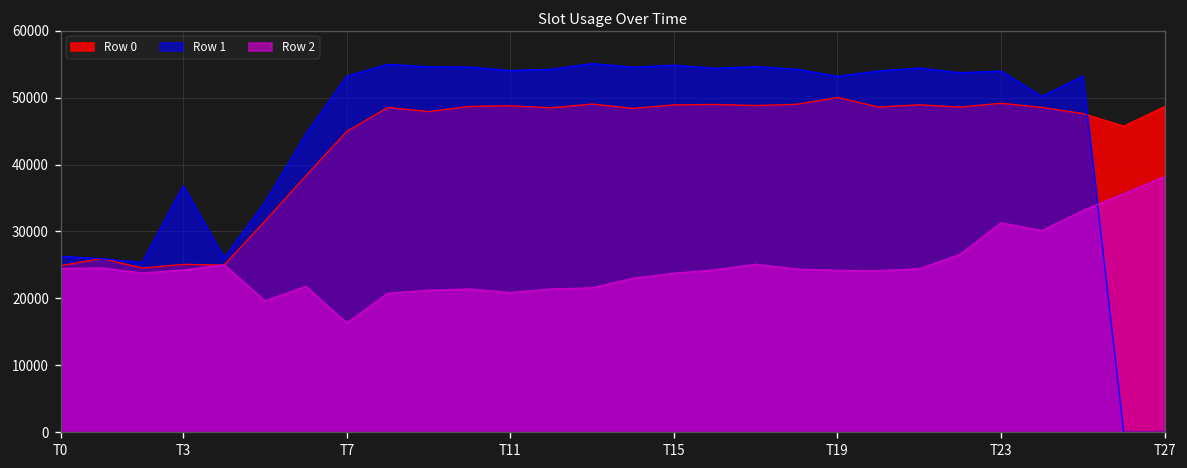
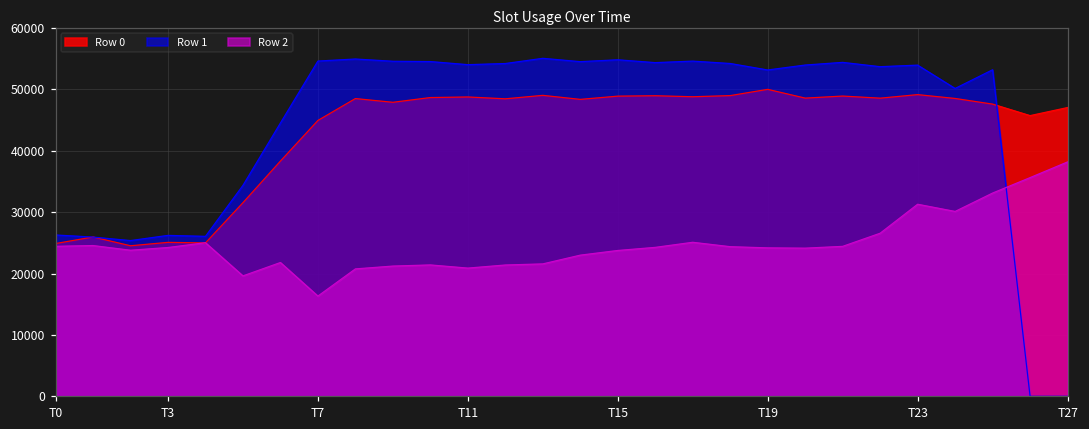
Row 1, T3: 37000 -> 26000
Row 1, T7: 53000 -> 55000
Row 0, T27: 49000 -> 47000
